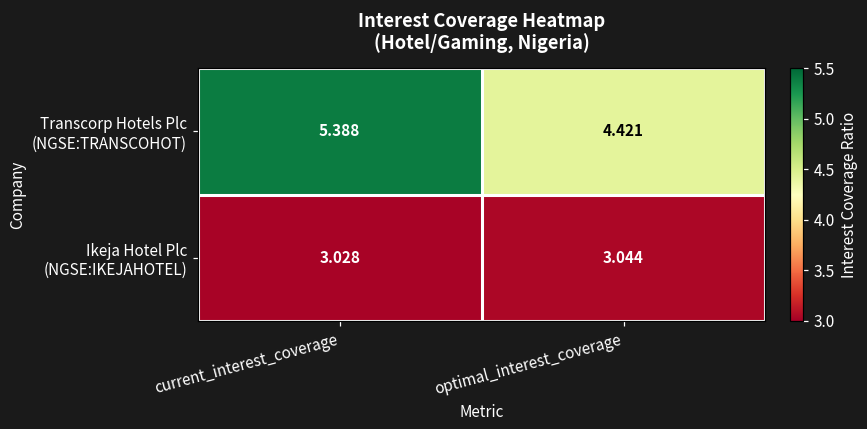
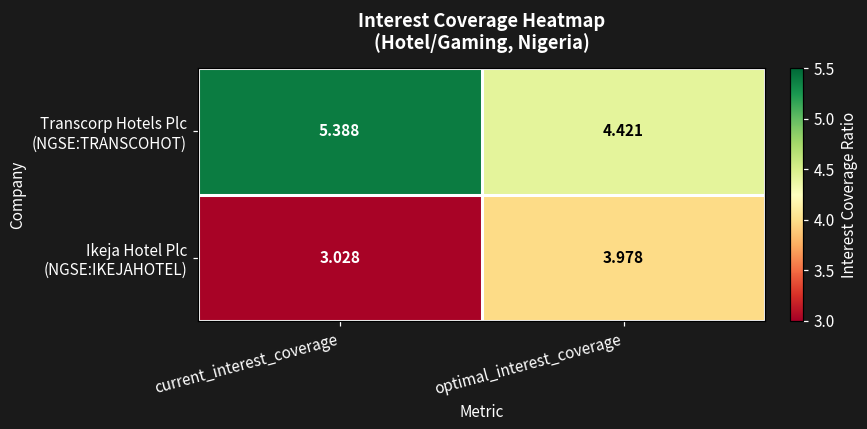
Ikeja Hotel Plc (NGSE:IKEJAHOTEL), optimal_interest_coverage: 3.044 -> 3.978
